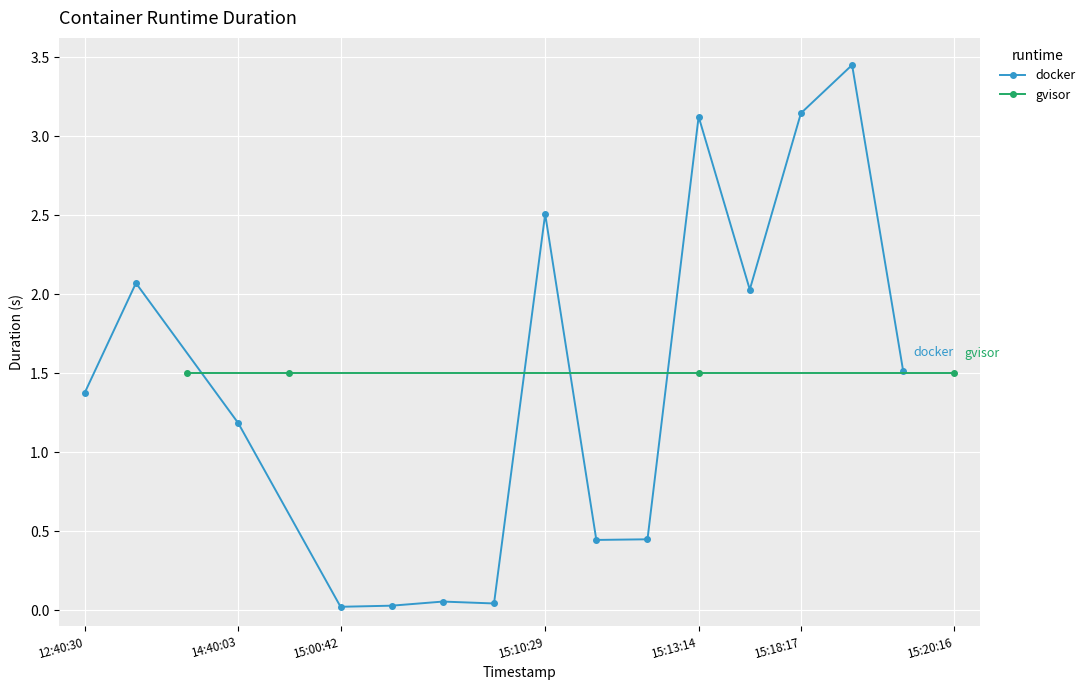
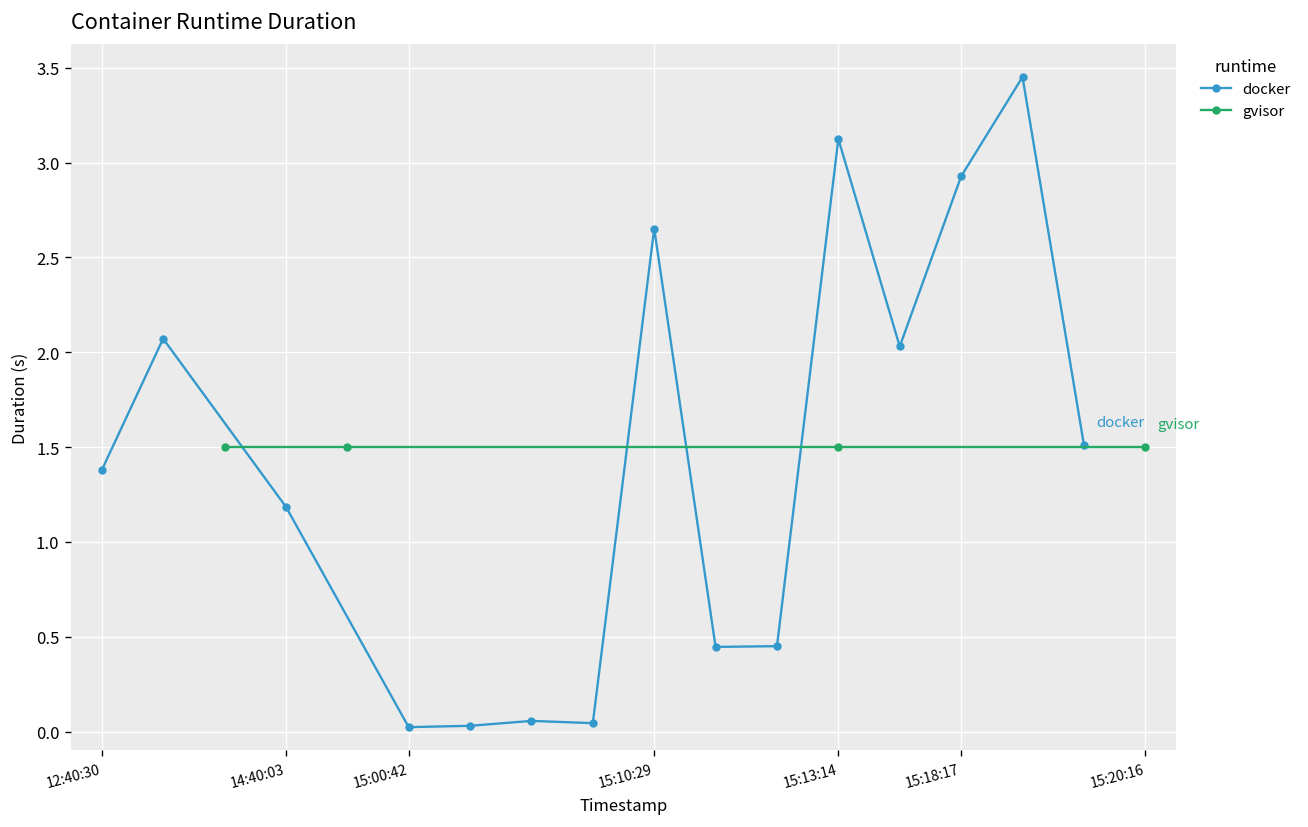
docker, 15:10:29: 2.51 -> 2.65
docker, 15:18:17: 3.15 -> 2.93
